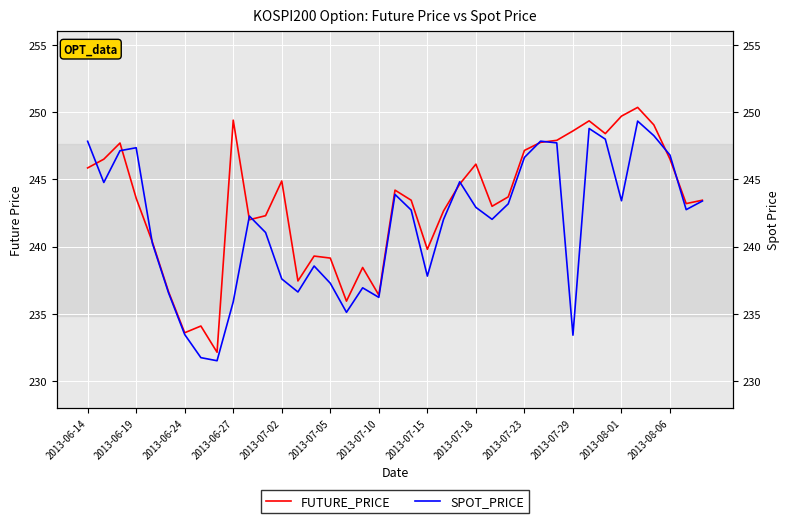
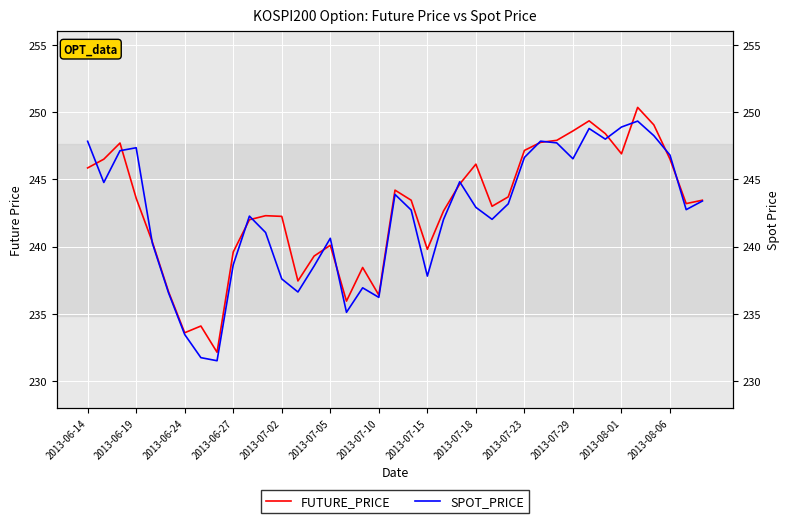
FUTURE_PRICE, 2013-06-27: 249.4 -> 239.6
FUTURE_PRICE, 2013-07-02: 244.9 -> 242.3
FUTURE_PRICE, 2013-07-05: 239.2 -> 240.1
FUTURE_PRICE, 2013-08-01: 249.7 -> 246.9
SPOT_PRICE, 2013-06-27: 235.9 -> 238.7
SPOT_PRICE, 2013-07-05: 237.3 -> 240.6
SPOT_PRICE, 2013-07-29: 233.4 -> 246.5
SPOT_PRICE, 2013-08-01: 243.4 -> 248.9
